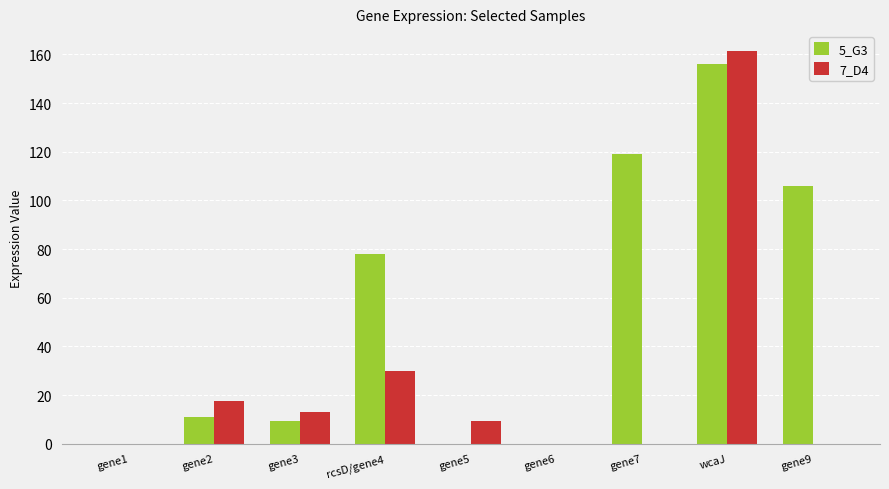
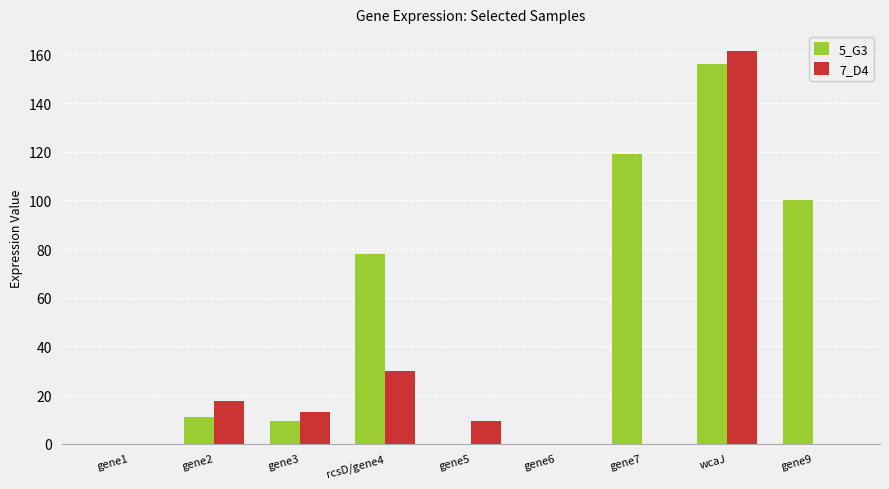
5_G3, gene9: 106 -> 100
